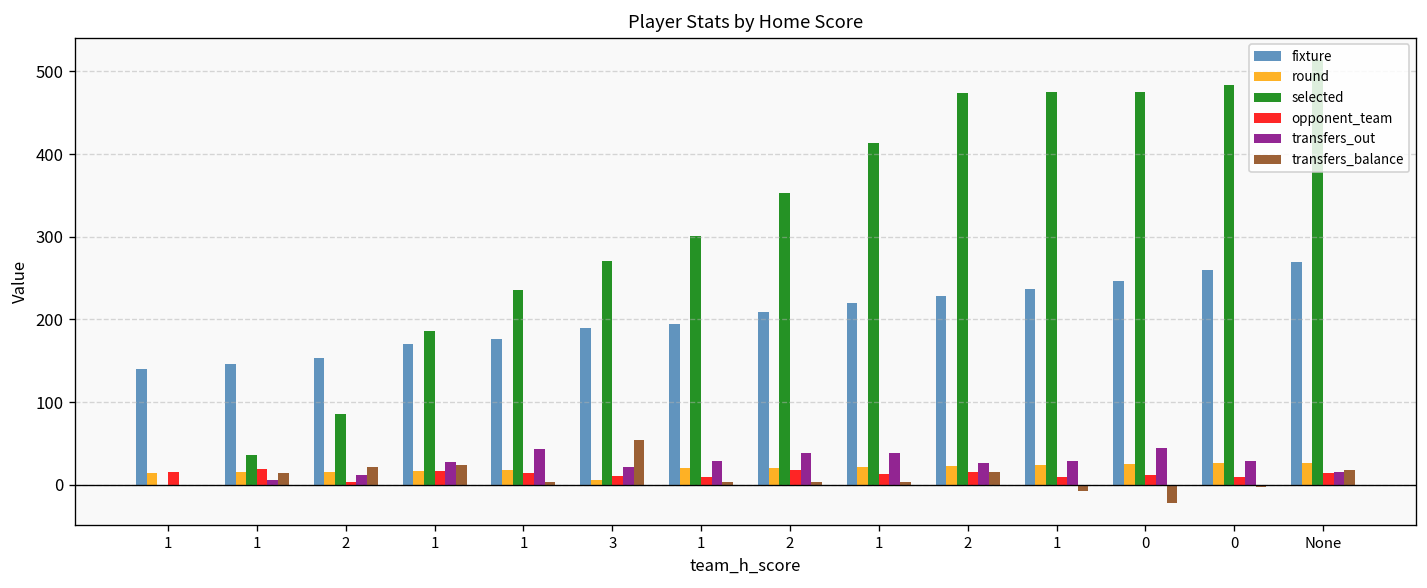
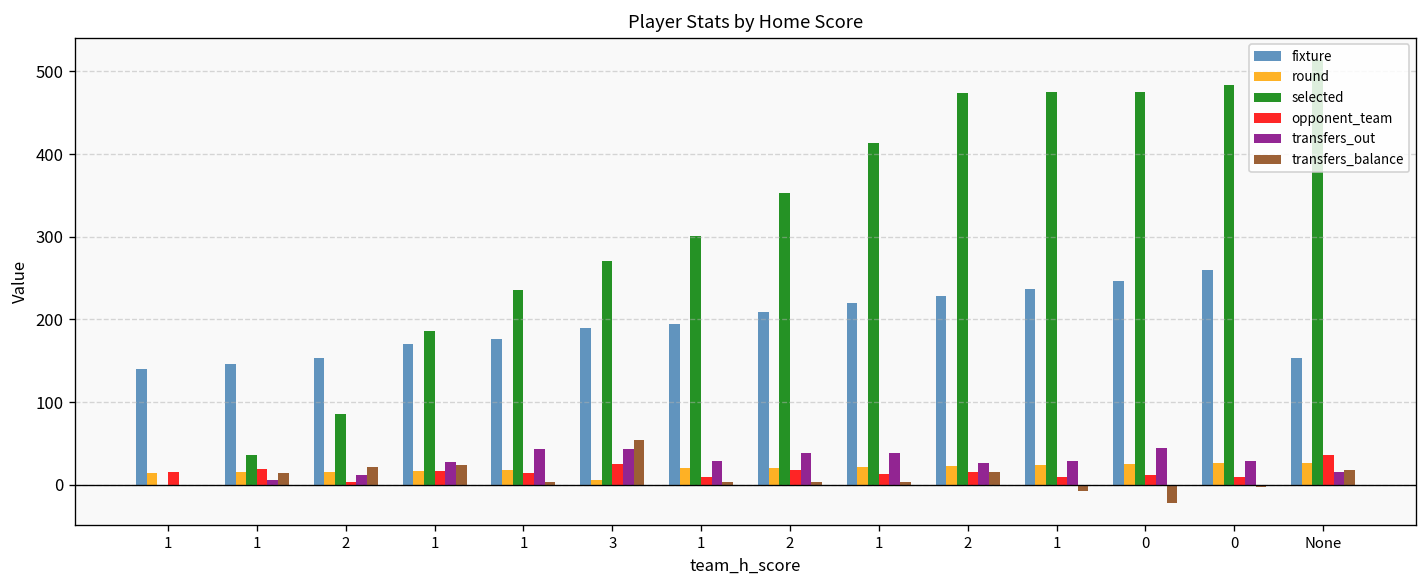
opponent_team, 3: 10 -> 30
transfers_out, 3: 20 -> 40
fixture, None: 270 -> 150
opponent_team, None: 10 -> 40
